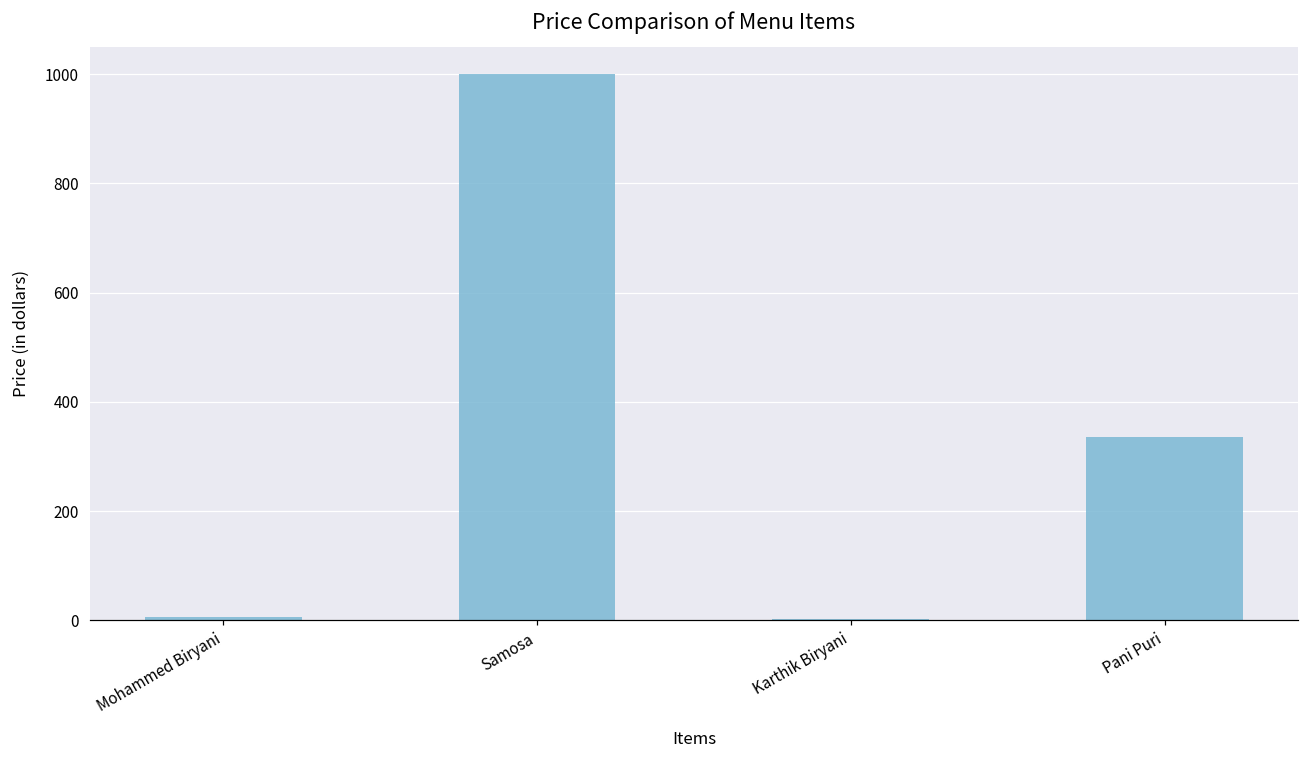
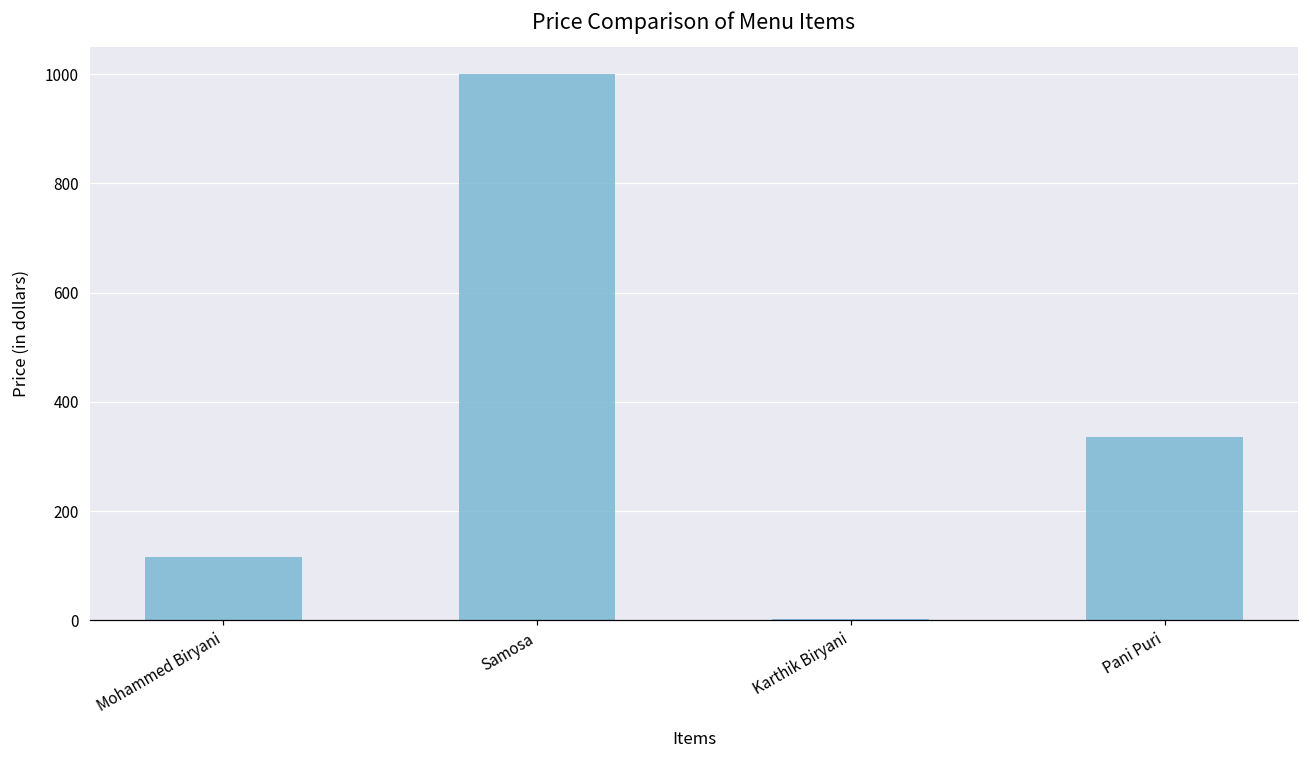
Mohammed Biryani: 10 -> 120
